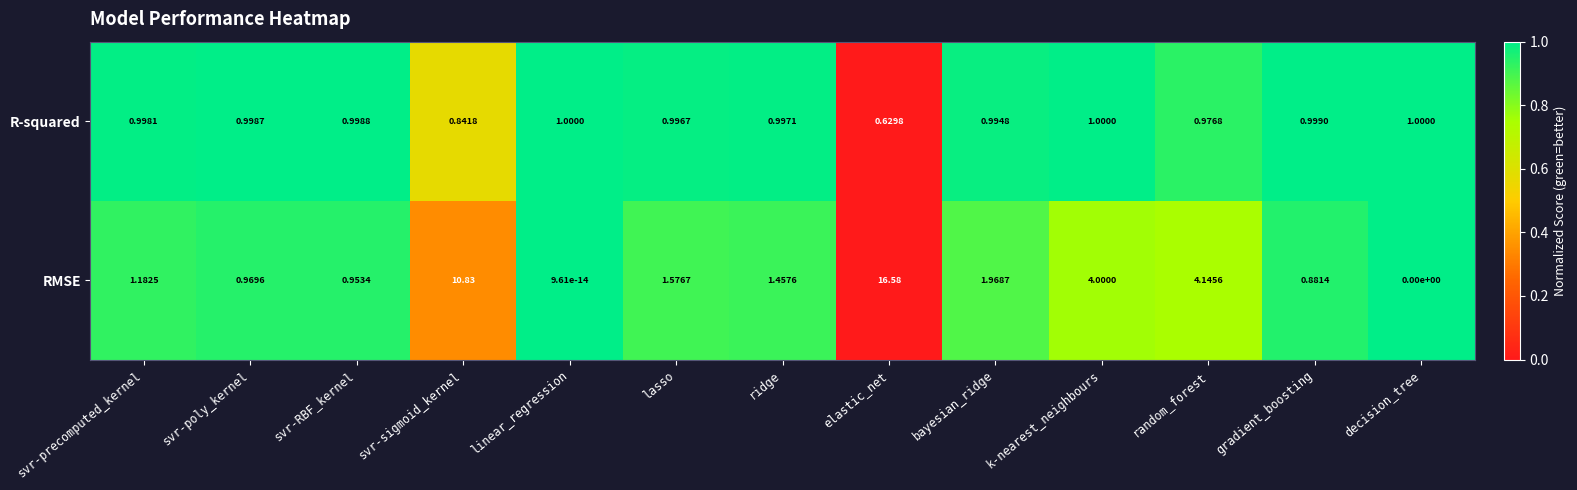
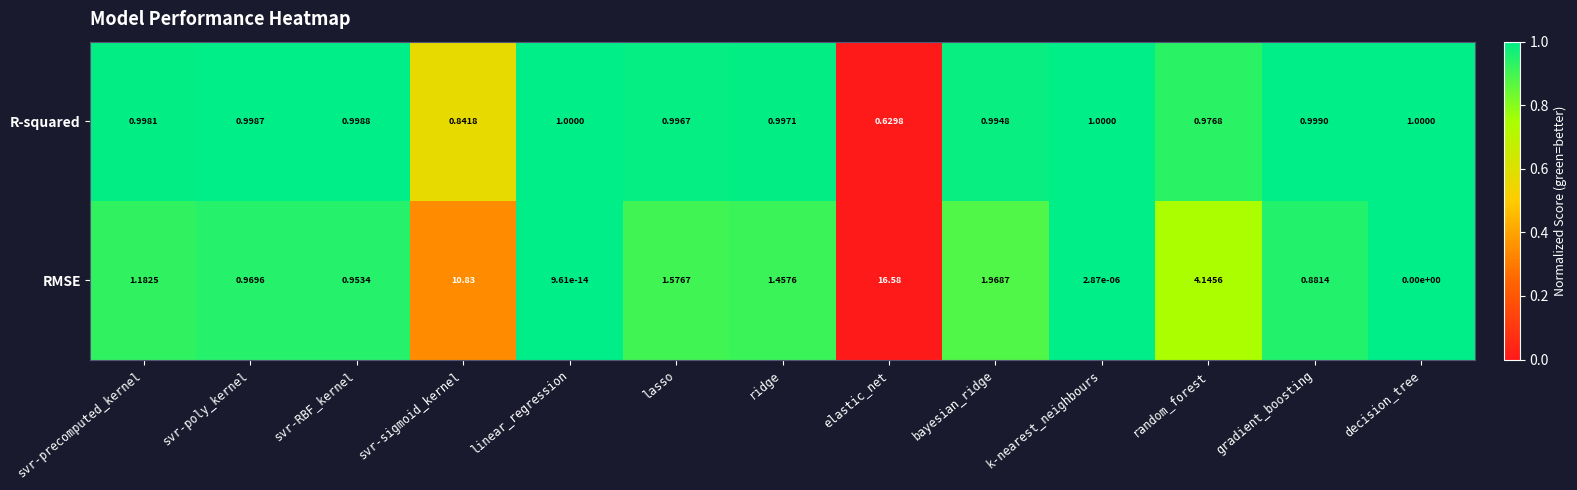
RMSE, k-nearest_neighbours: 4.0000 -> 2.87e-06
